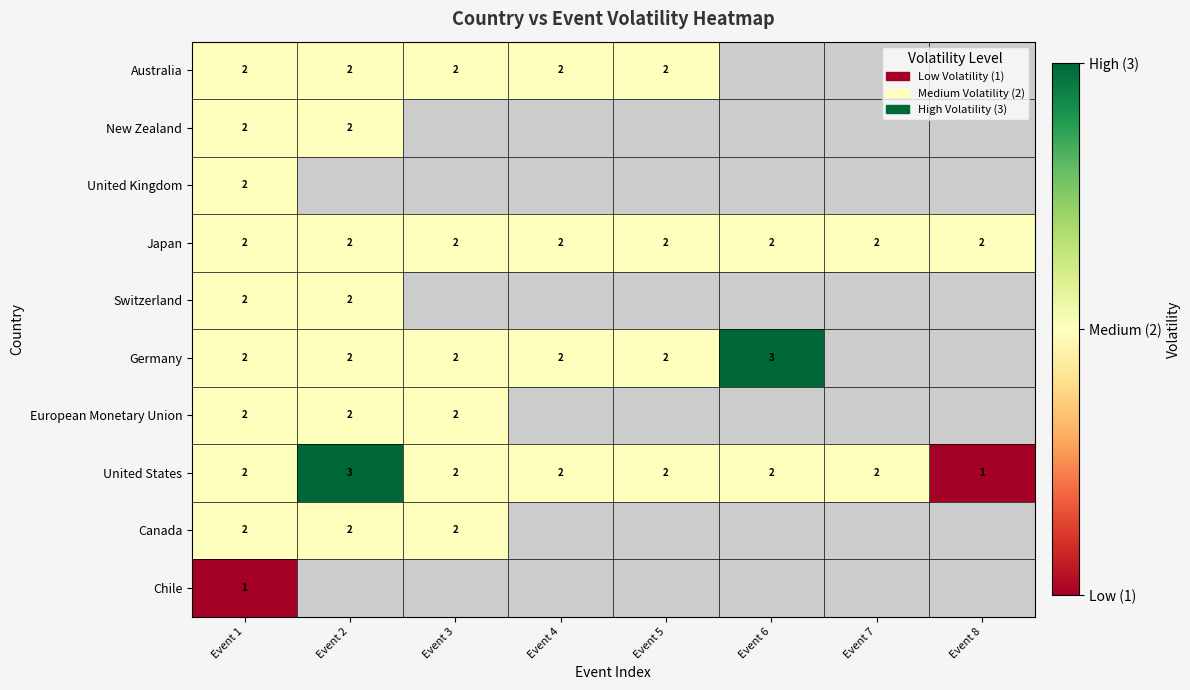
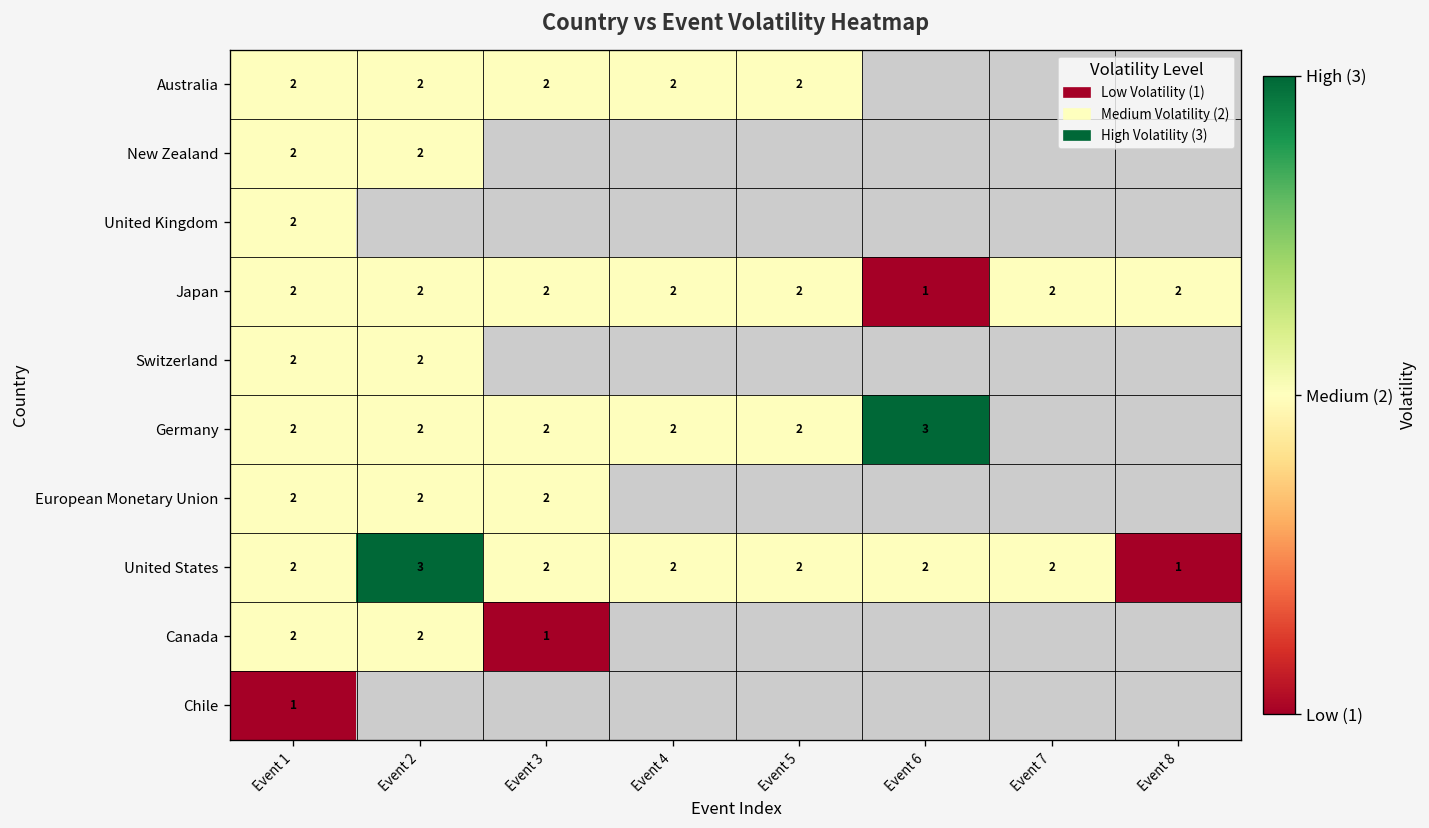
Japan, Event 6: 2 -> 1
Canada, Event 3: 2 -> 1
